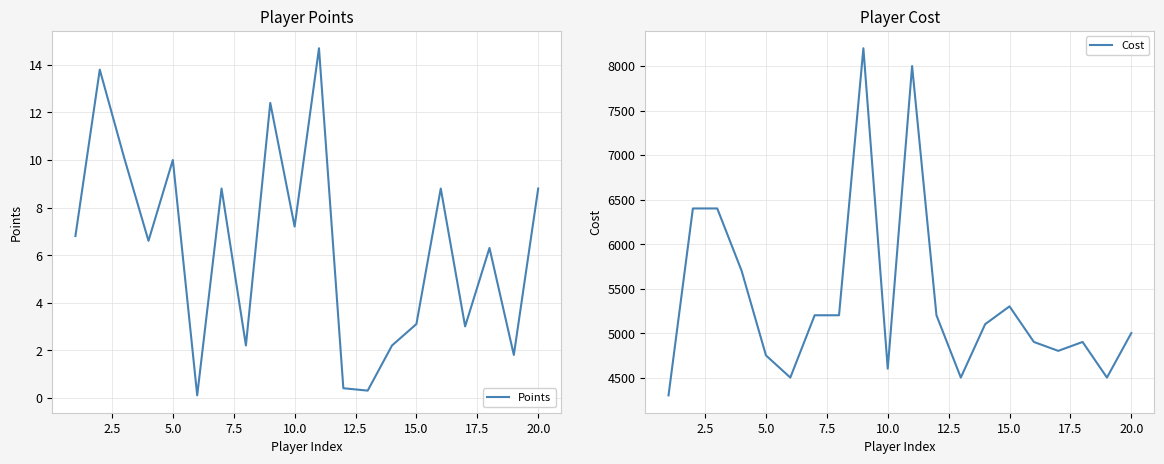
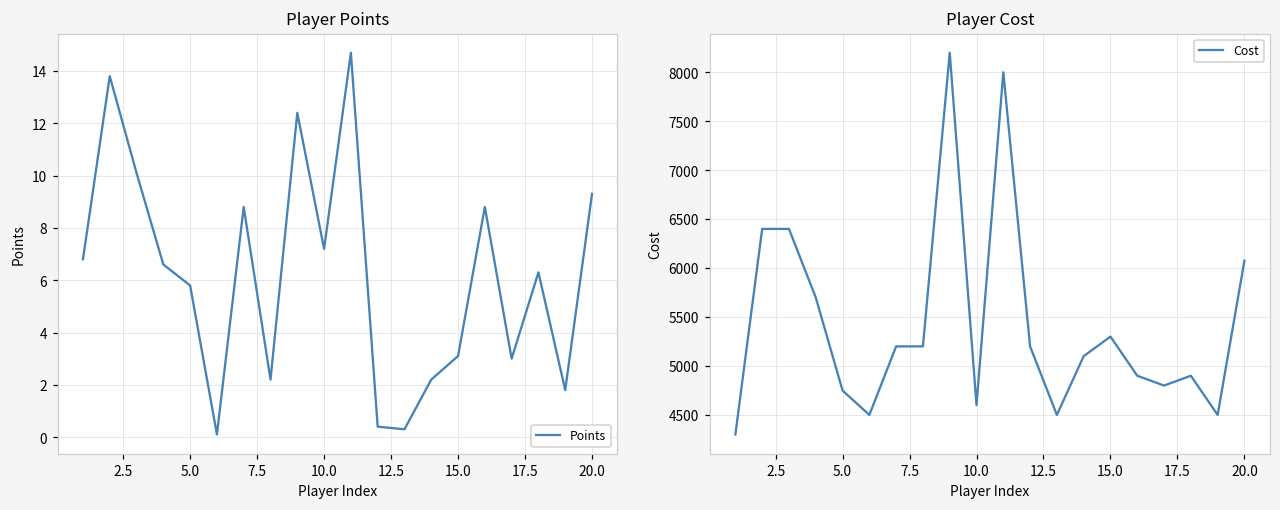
Player Points, 5.0: 10.0 -> 5.8
Player Points, 20.0: 8.8 -> 9.3
Player Cost, 20.0: 5000 -> 6100
